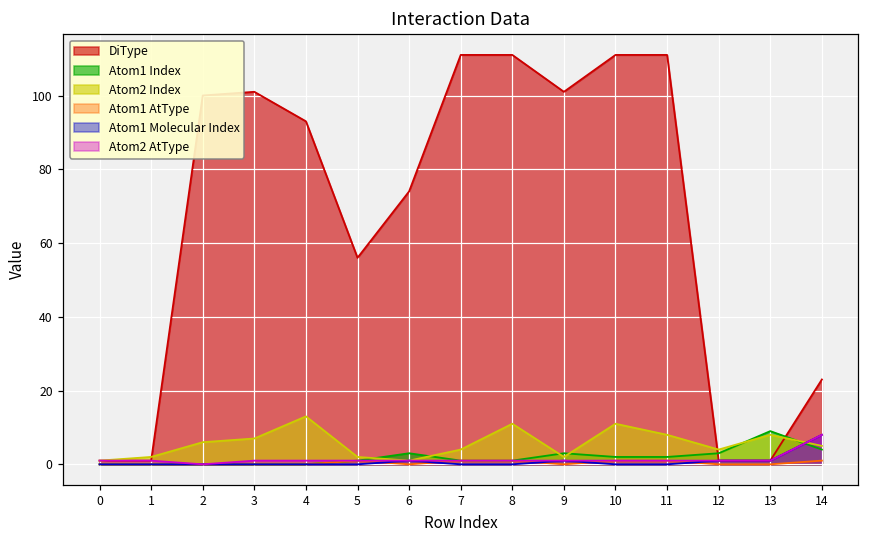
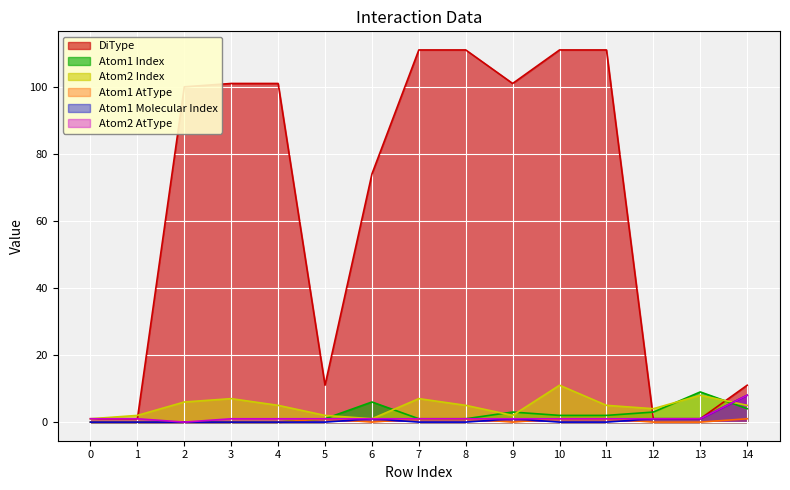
DiType, 4: 93 -> 101
Atom2 Index, 4: 13 -> 5
DiType, 5: 56 -> 11
Atom1 Index, 6: 3 -> 6
Atom2 Index, 7: 4 -> 7
Atom2 Index, 8: 11 -> 5
Atom2 Index, 11: 8 -> 5
DiType, 14: 23 -> 11
